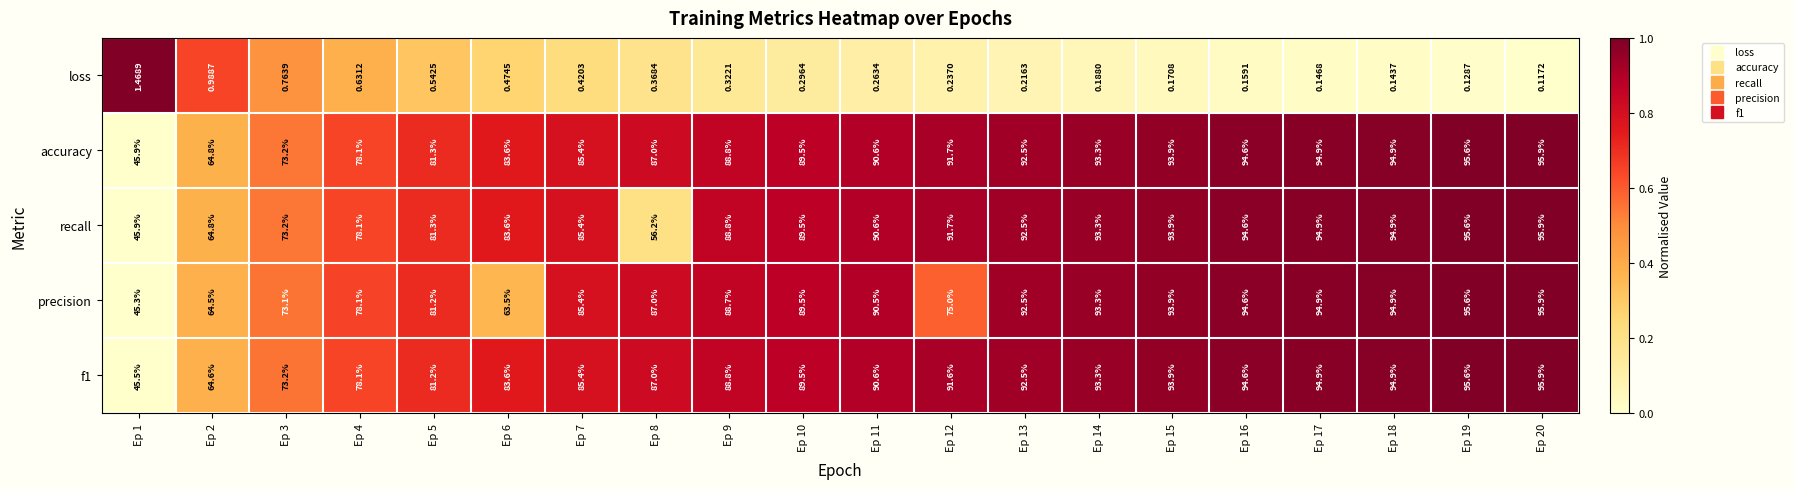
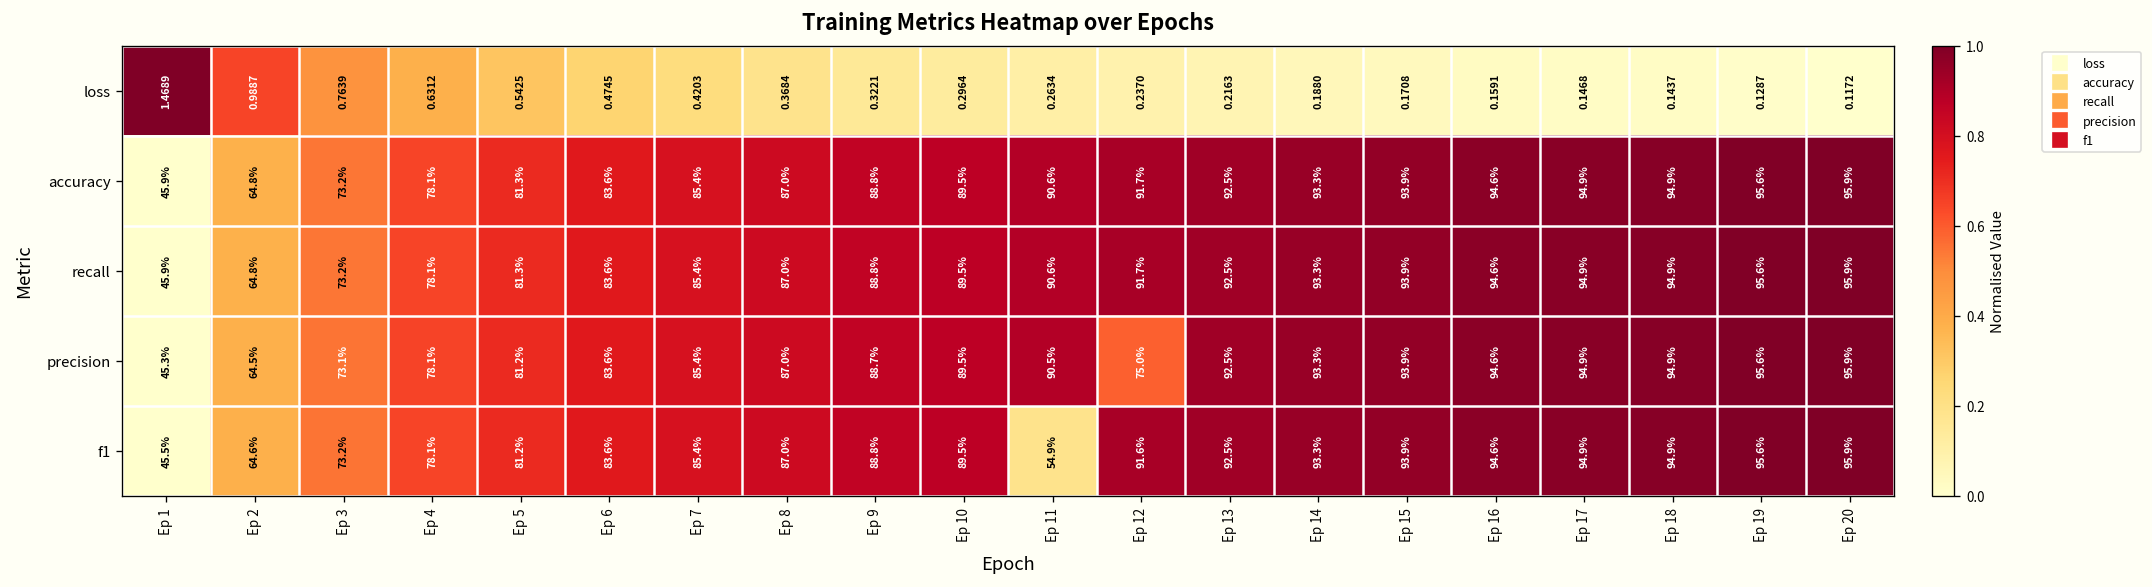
recall, Ep 8: 56.2% -> 87.0%
precision, Ep 6: 63.5% -> 83.6%
f1, Ep 11: 90.6% -> 54.9%
